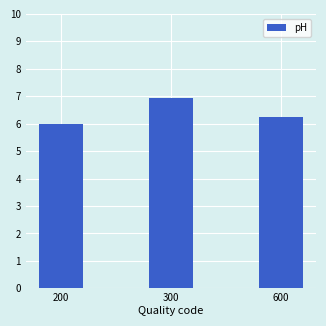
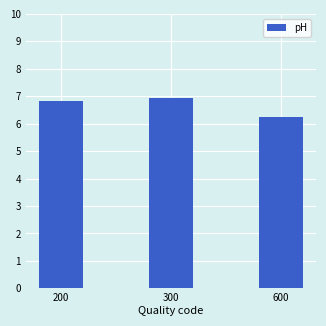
200: 6.0 -> 6.8
